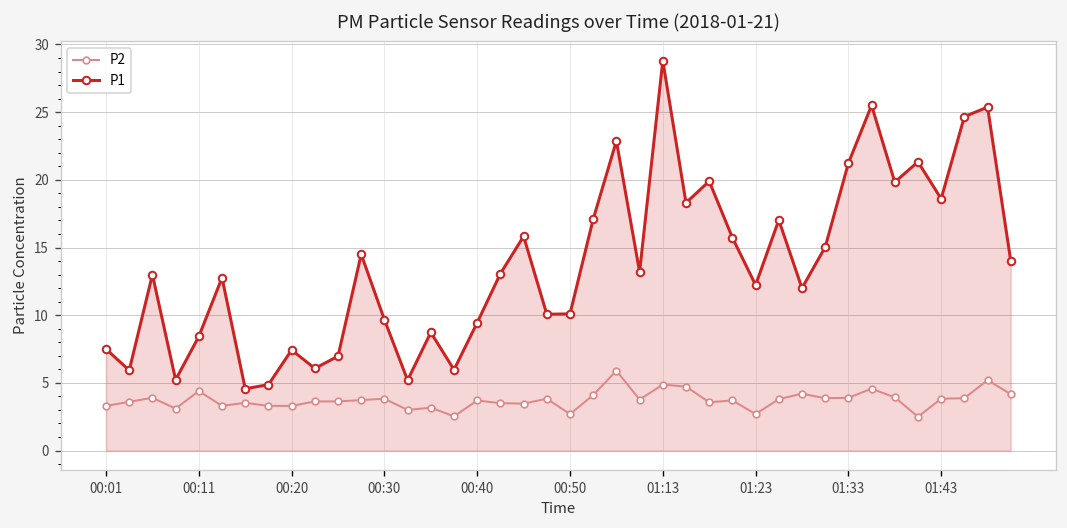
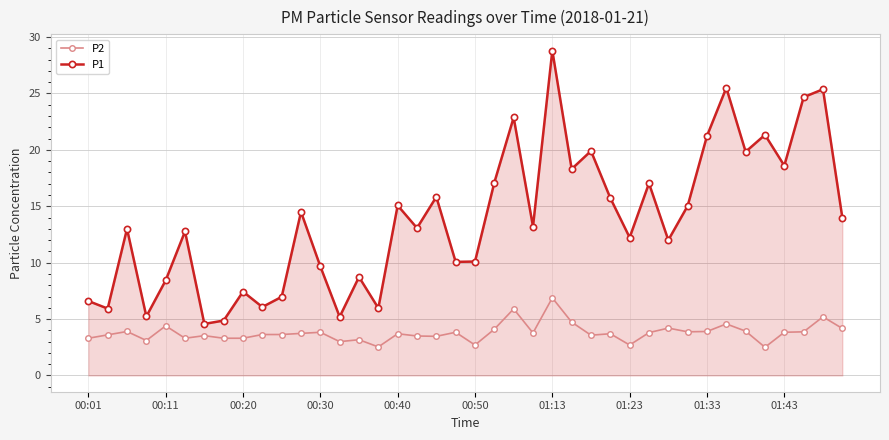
P1, 00:01: 7.5 -> 6.6
P1, 00:40: 9.5 -> 15.1
P2, 01:13: 4.9 -> 6.9
